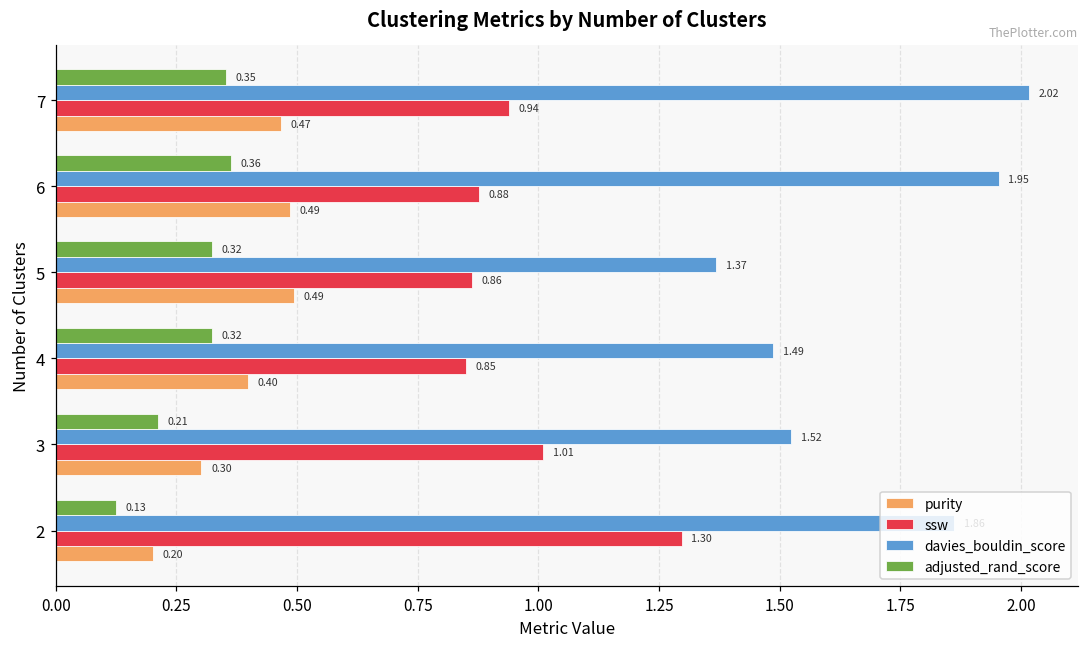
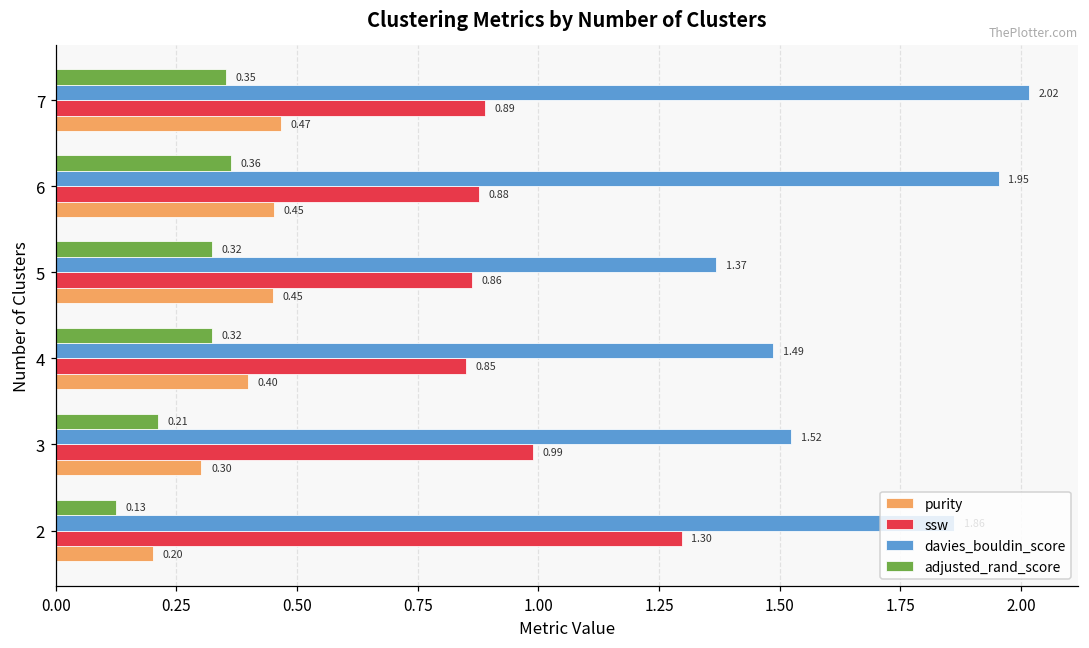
ssw, 7: 0.94 -> 0.89
purity, 6: 0.49 -> 0.45
purity, 5: 0.49 -> 0.45
ssw, 3: 1.01 -> 0.99
